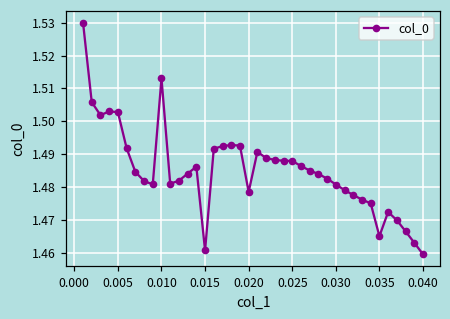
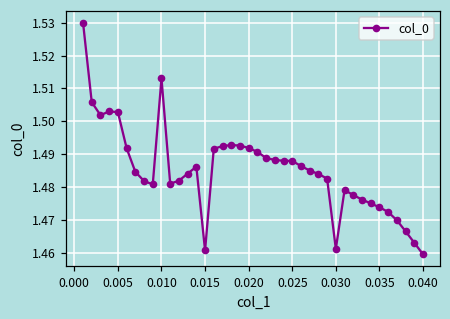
0.020: 1.479 -> 1.492
0.030: 1.481 -> 1.461
0.035: 1.465 -> 1.474
